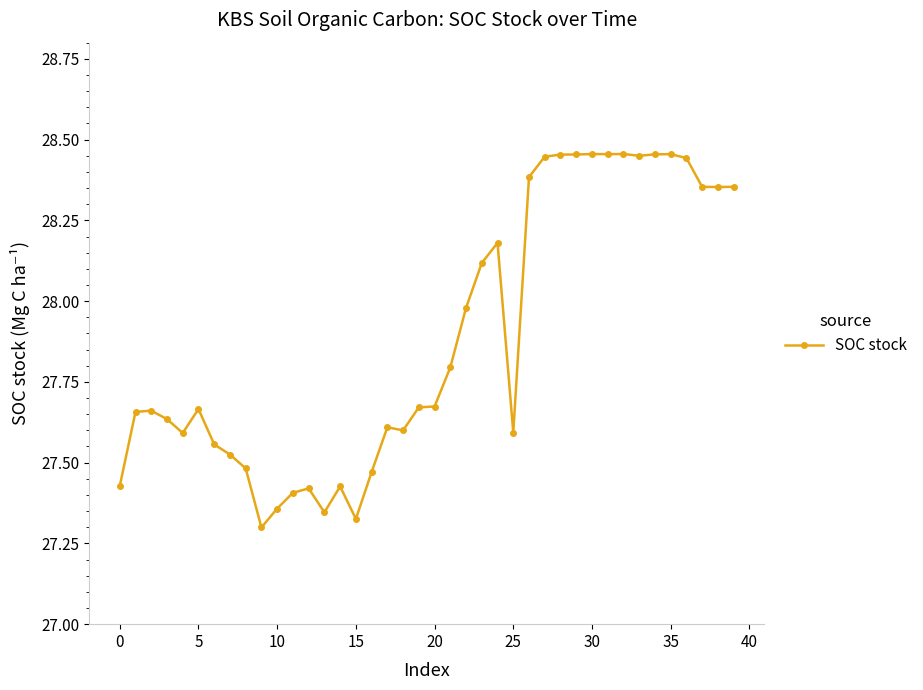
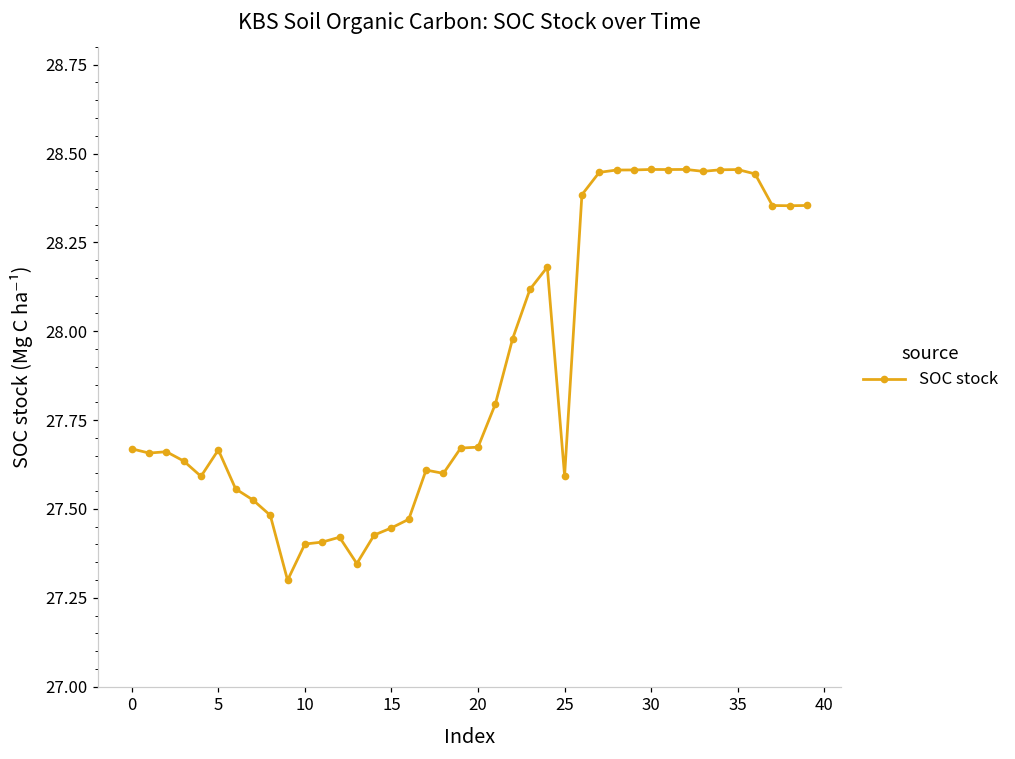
0: 27.43 -> 27.67
10: 27.36 -> 27.40
15: 27.33 -> 27.45
